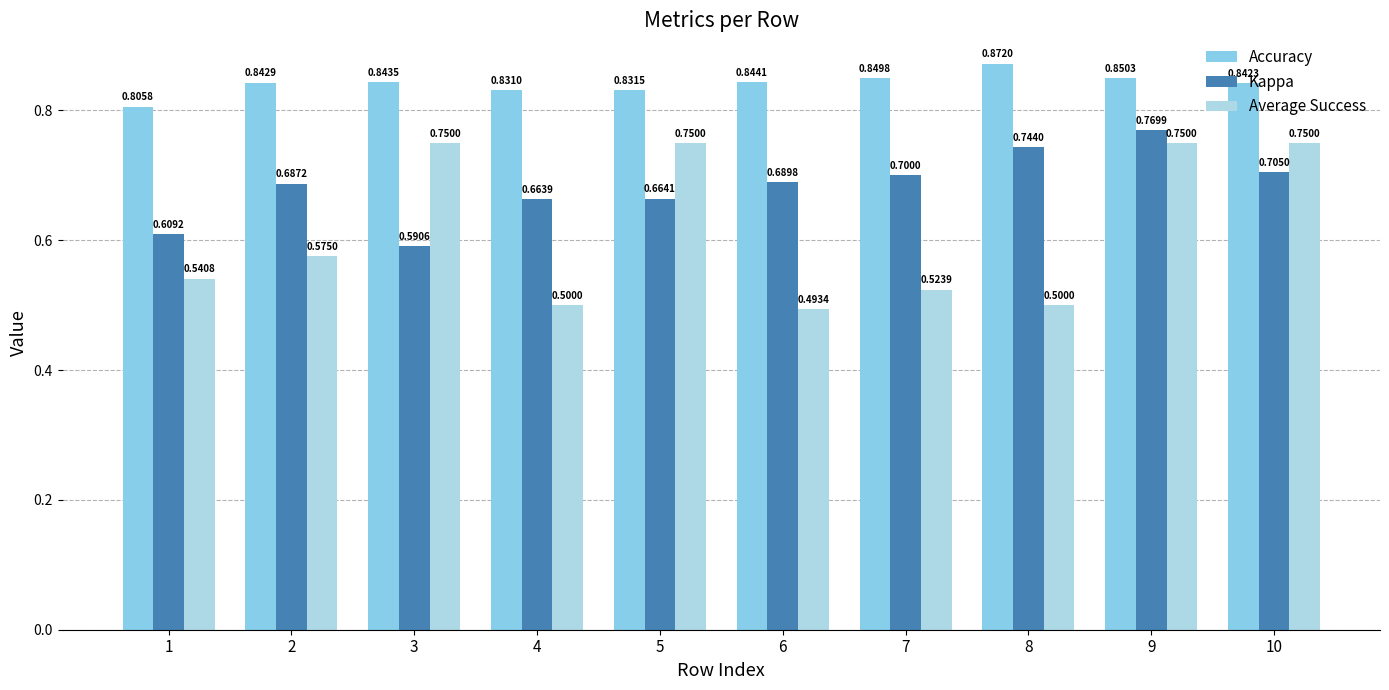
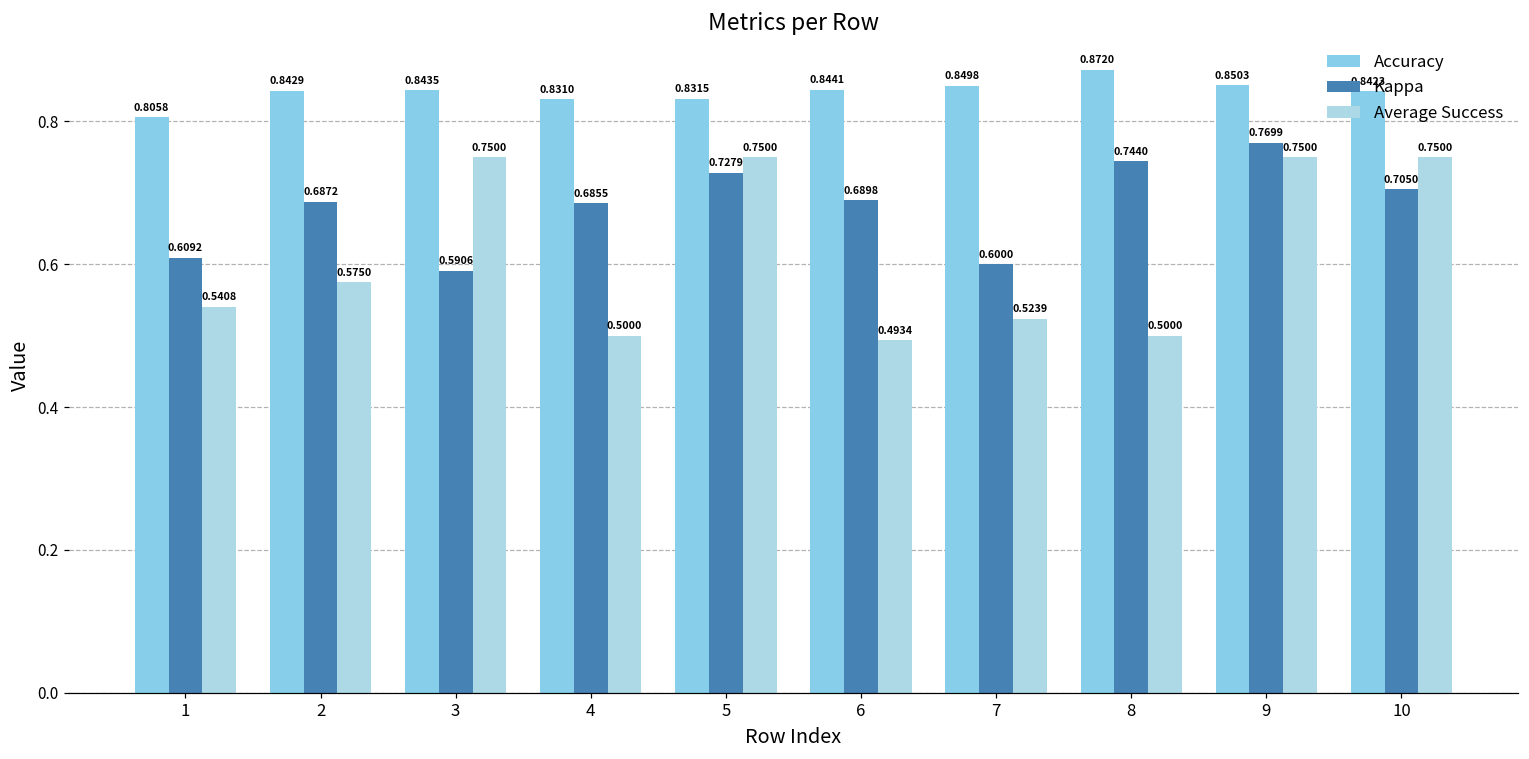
Kappa, 4: 0.6639 -> 0.6855
Kappa, 5: 0.6641 -> 0.7279
Kappa, 7: 0.7000 -> 0.6000
